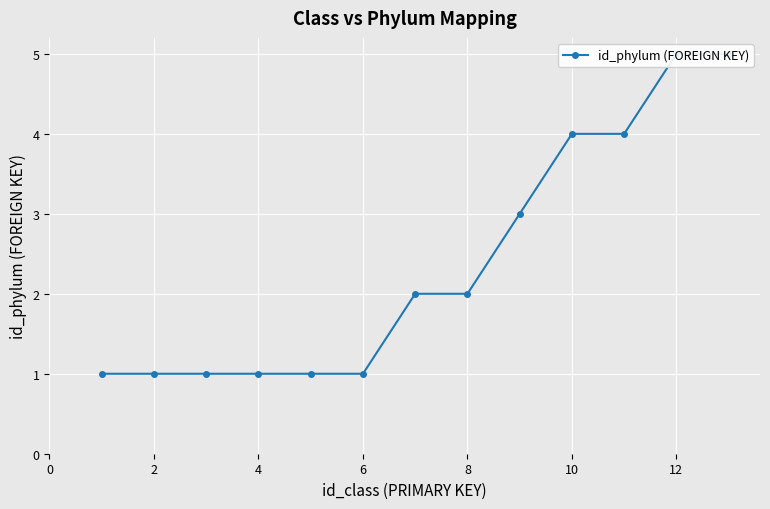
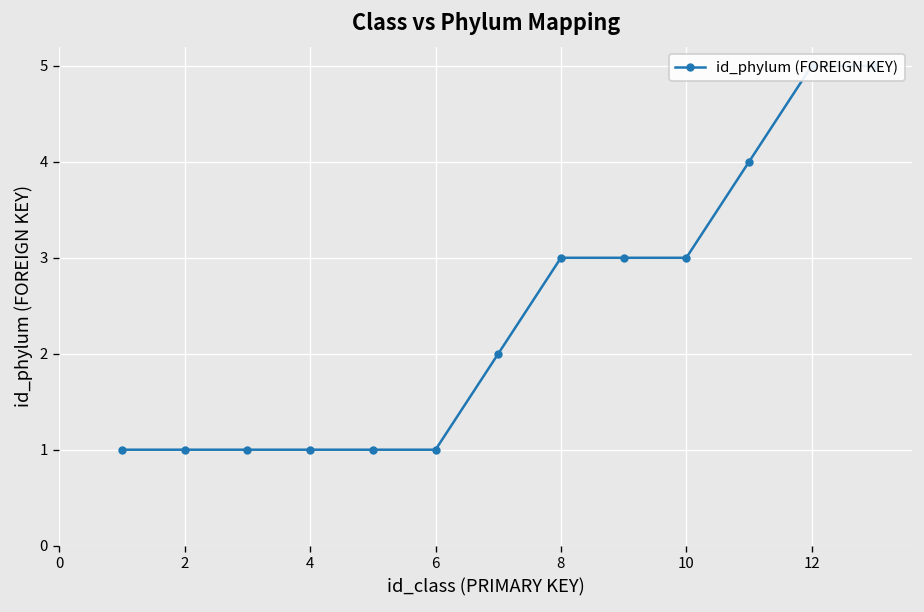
8: 2 -> 3
10: 4 -> 3
